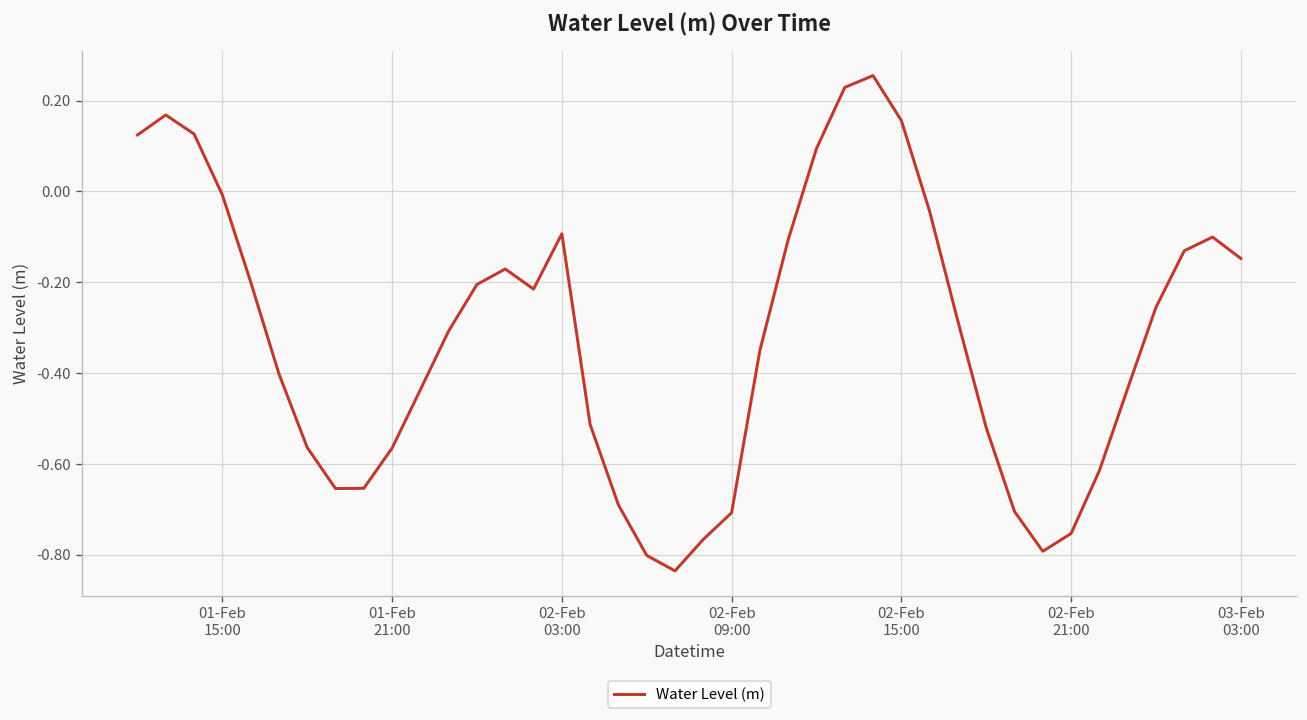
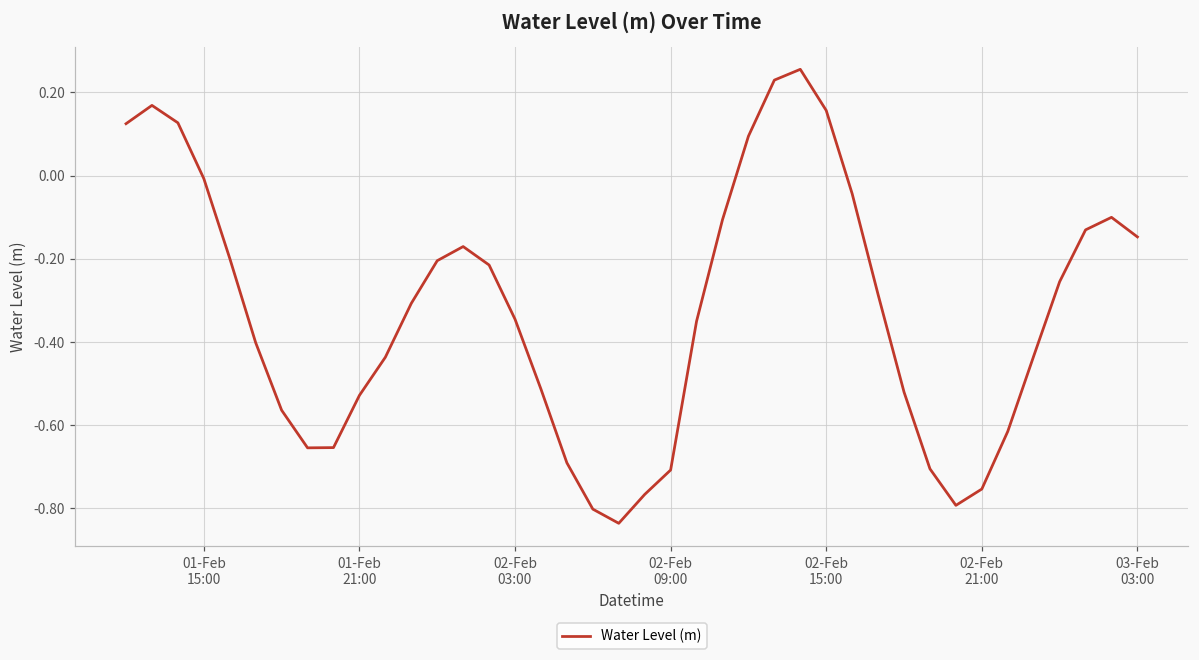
01-Feb 21:00: -0.57 -> -0.53
02-Feb 03:00: -0.09 -> -0.35
